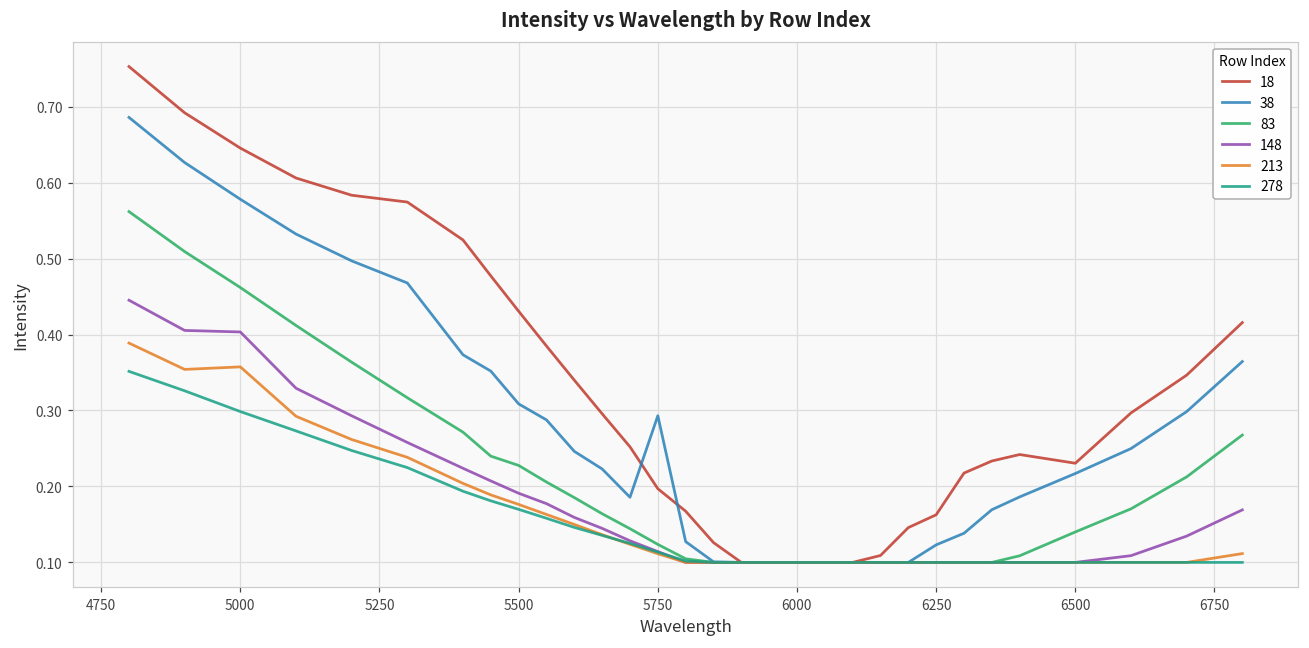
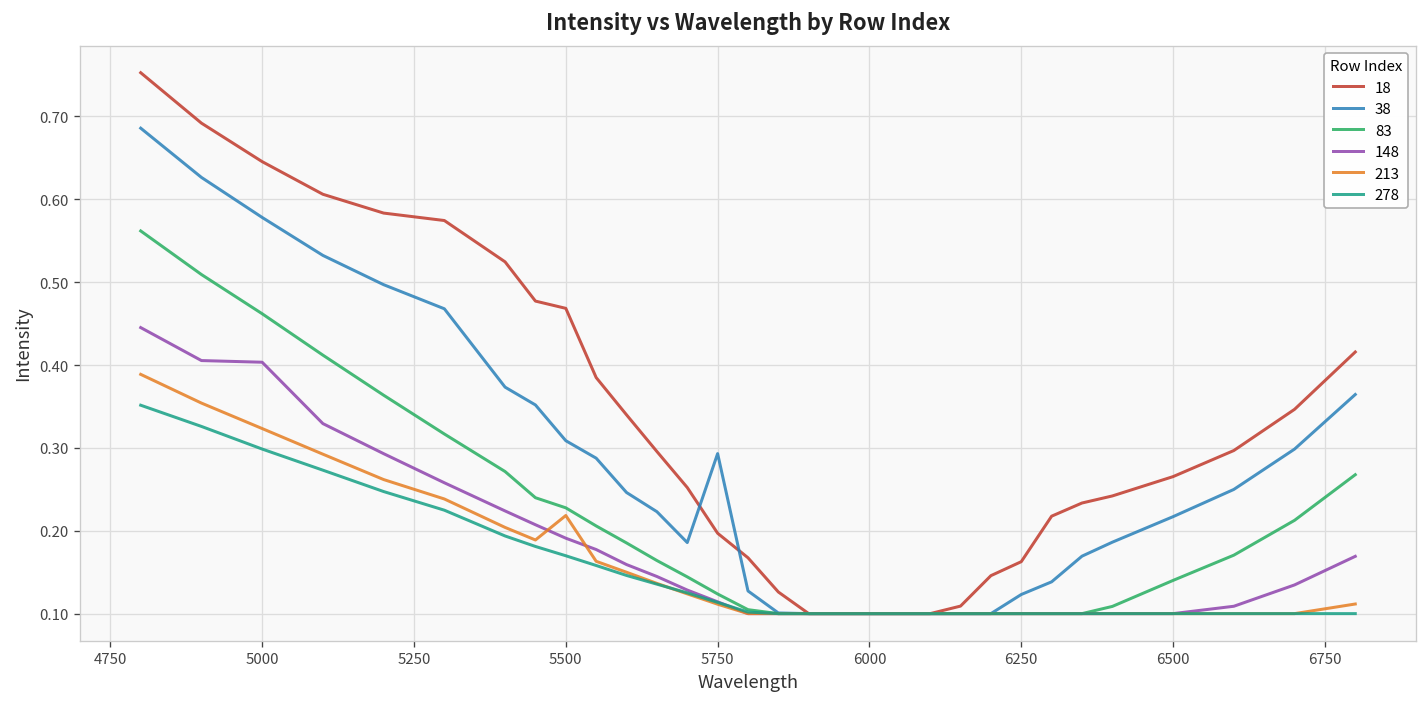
213, 5000: 0.36 -> 0.32
18, 5500: 0.43 -> 0.47
213, 5500: 0.18 -> 0.22
18, 6500: 0.23 -> 0.27
